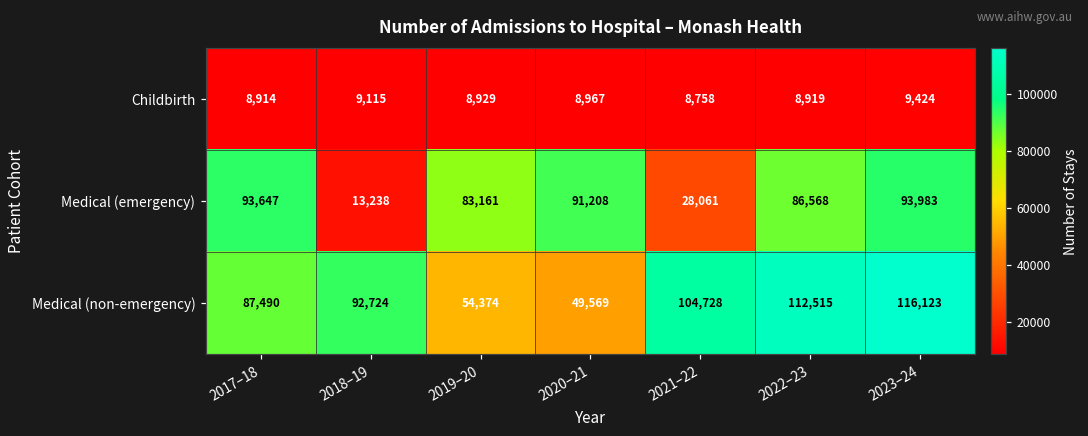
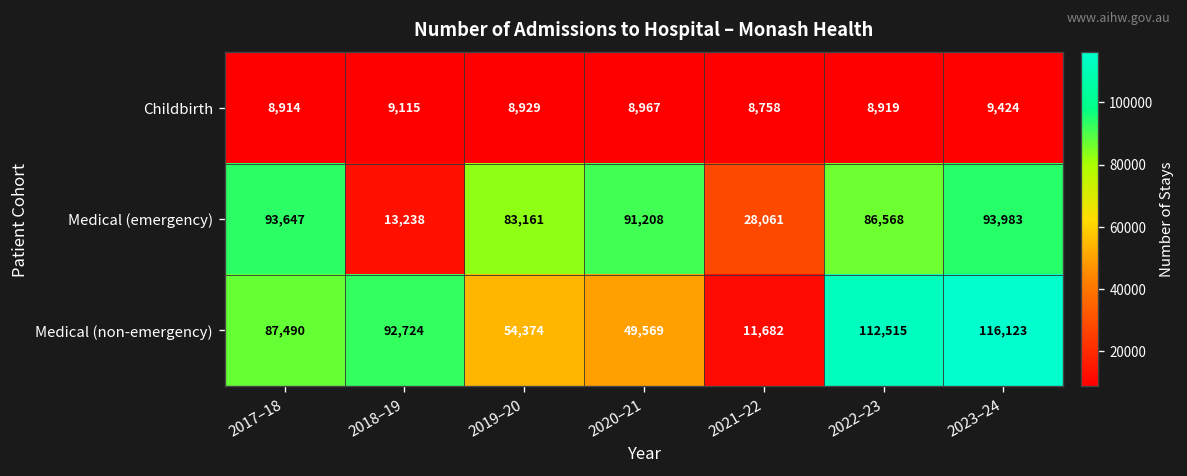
Medical (non-emergency), 2021–22: 104,728 -> 11,682
